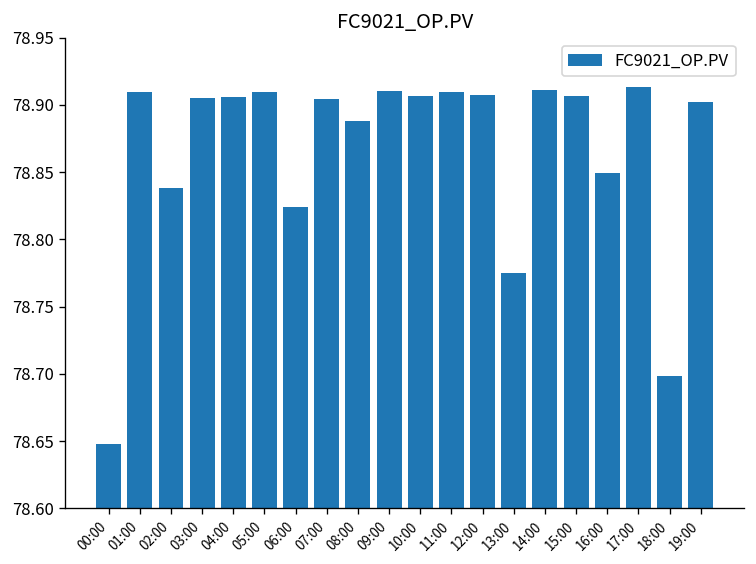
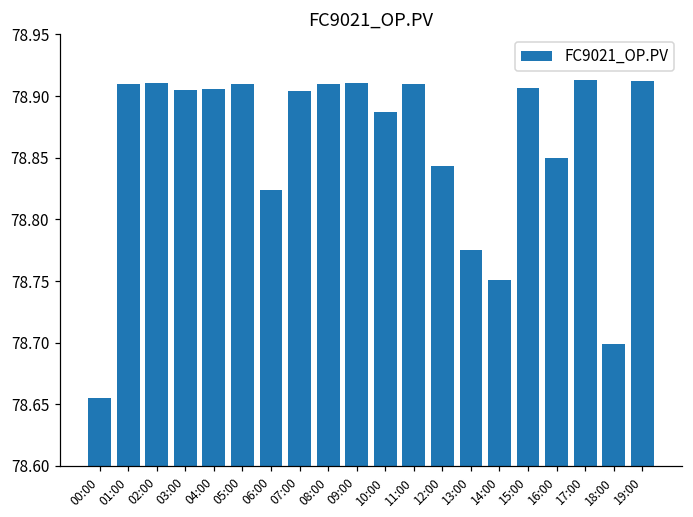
00:00: 78.647 -> 78.655
02:00: 78.838 -> 78.910
08:00: 78.888 -> 78.910
10:00: 78.907 -> 78.887
12:00: 78.907 -> 78.844
14:00: 78.911 -> 78.751
19:00: 78.902 -> 78.912
